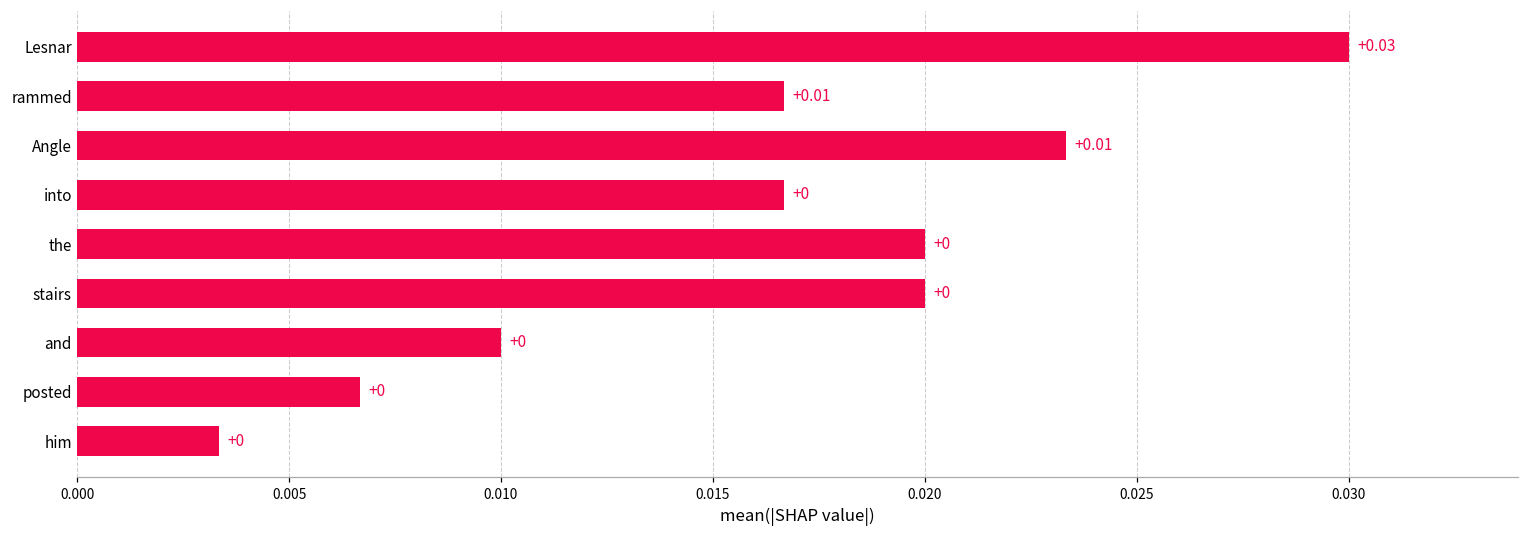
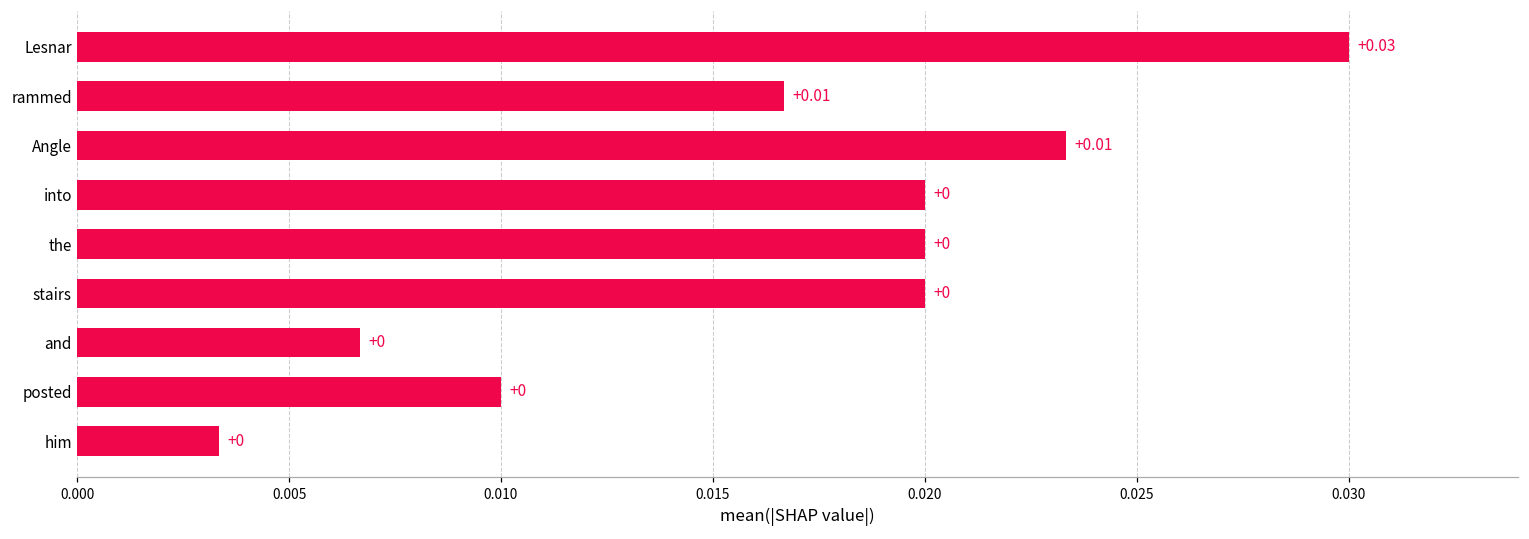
into: 0.0167 -> 0.0200
and: 0.0100 -> 0.0067
posted: 0.0067 -> 0.0100
